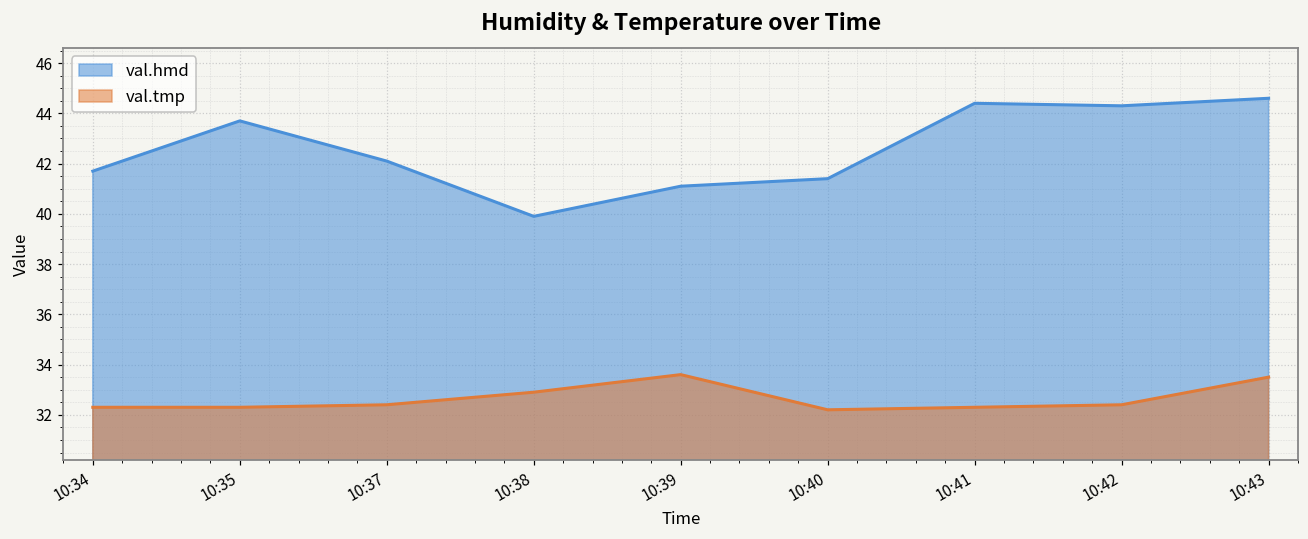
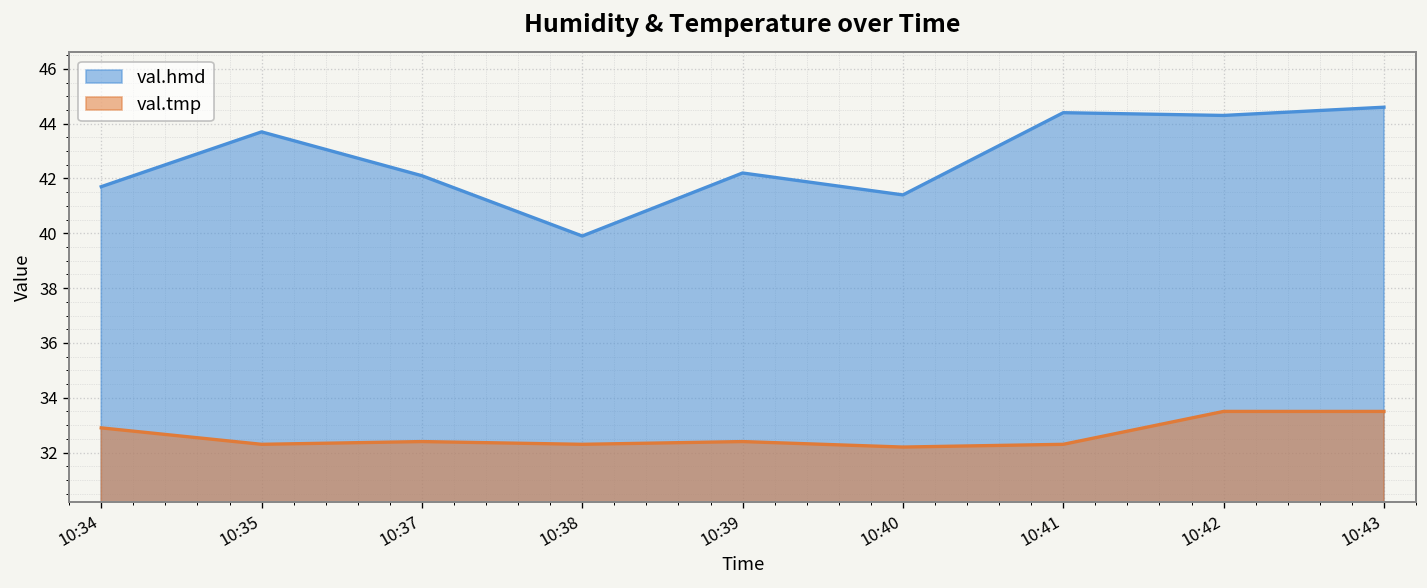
val.tmp, 10:34: 32.3 -> 32.9
val.tmp, 10:38: 32.9 -> 32.3
val.hmd, 10:39: 41.1 -> 42.2
val.tmp, 10:39: 33.6 -> 32.4
val.tmp, 10:42: 32.4 -> 33.5
